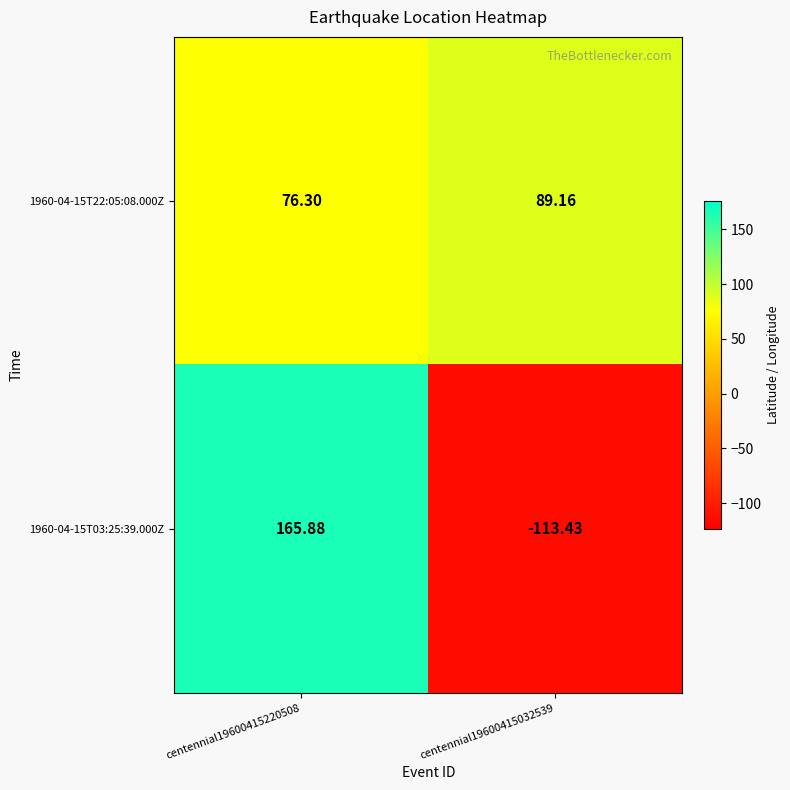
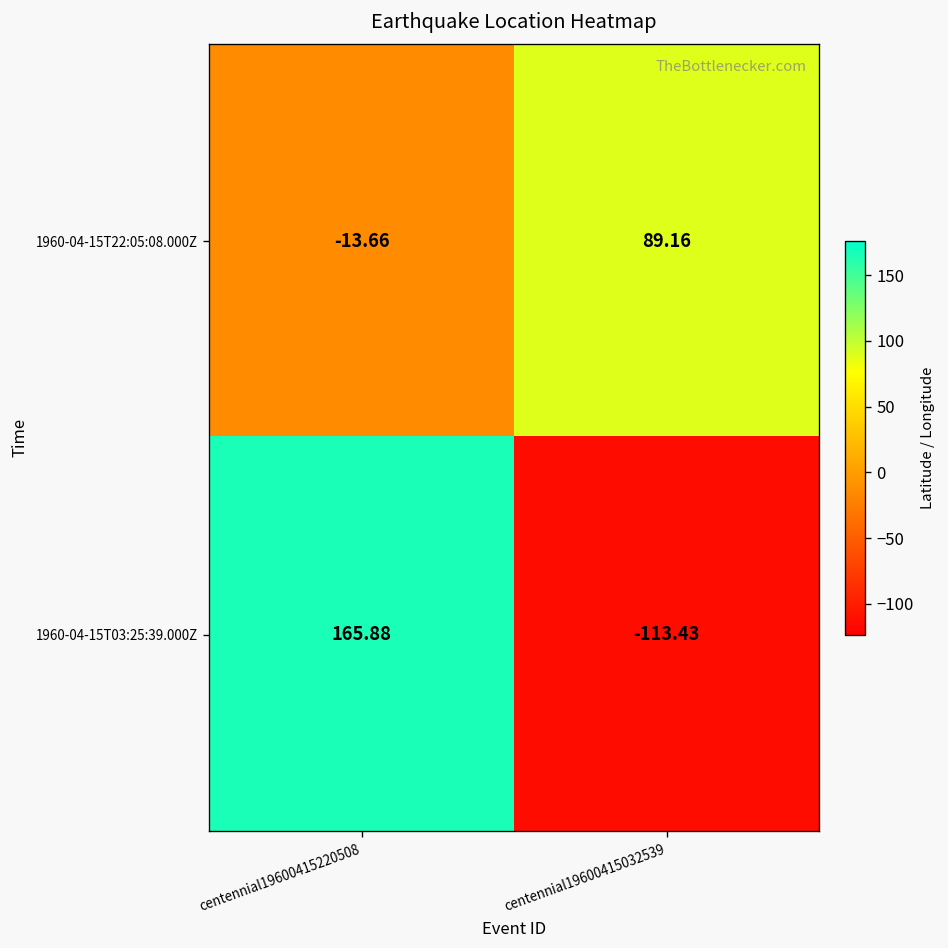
1960-04-15T22:05:08.000Z, centennial19600415220508: 76.30 -> -13.66
